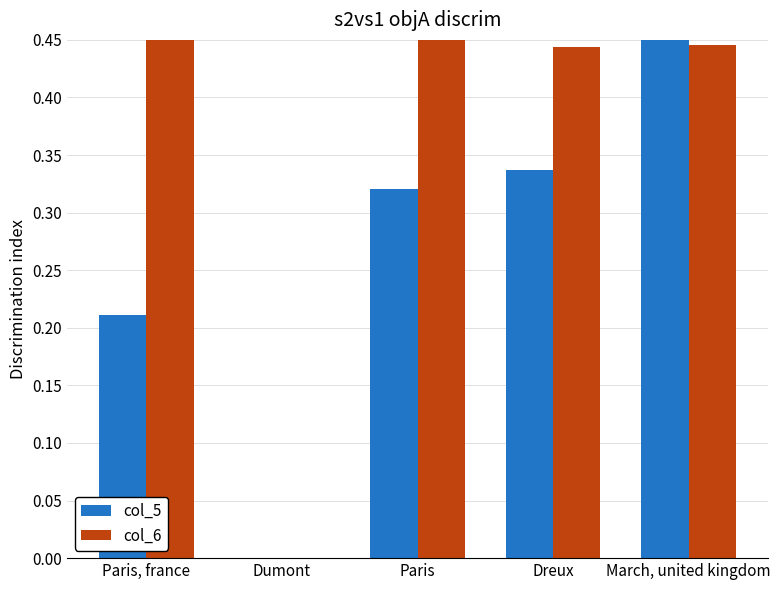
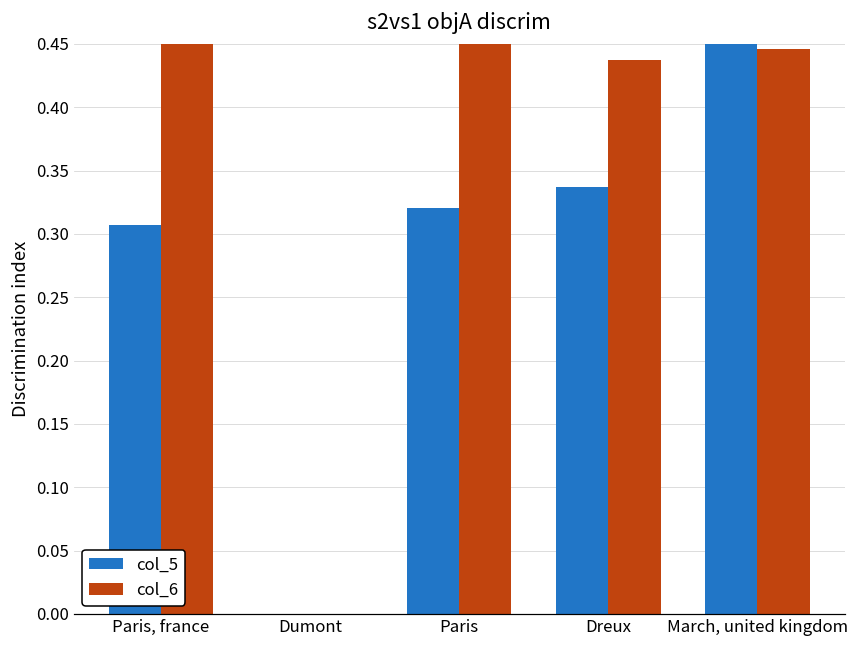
col_5, Paris, france: 0.211 -> 0.307
col_6, Dreux: 0.444 -> 0.437
